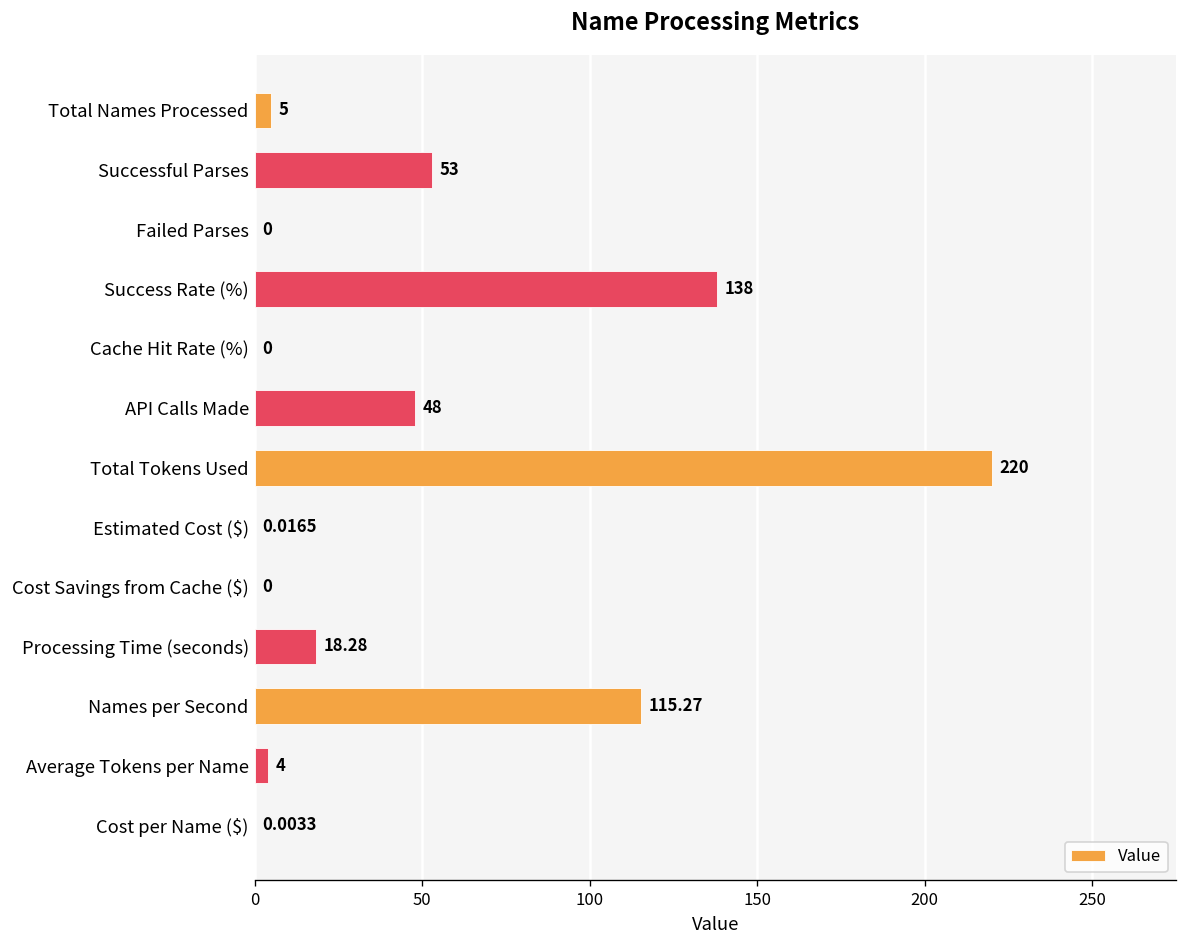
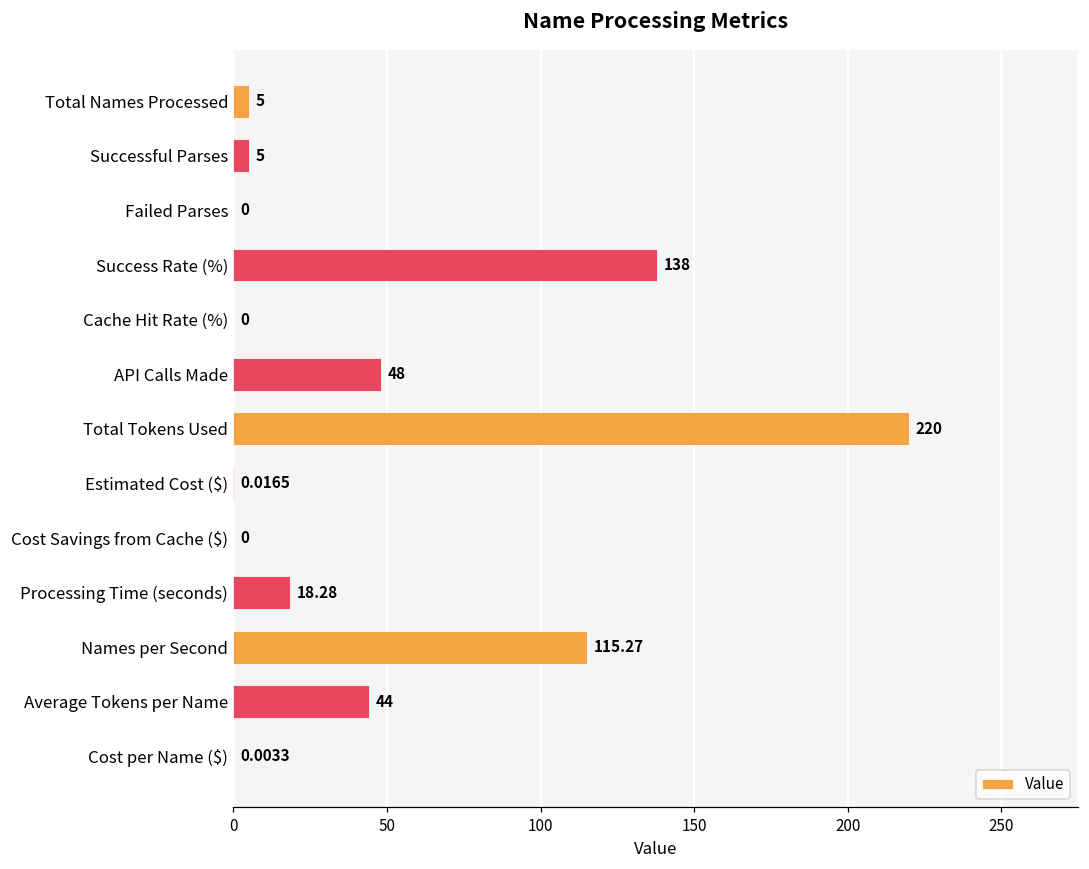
Successful Parses: 53 -> 5
Average Tokens per Name: 4 -> 44
